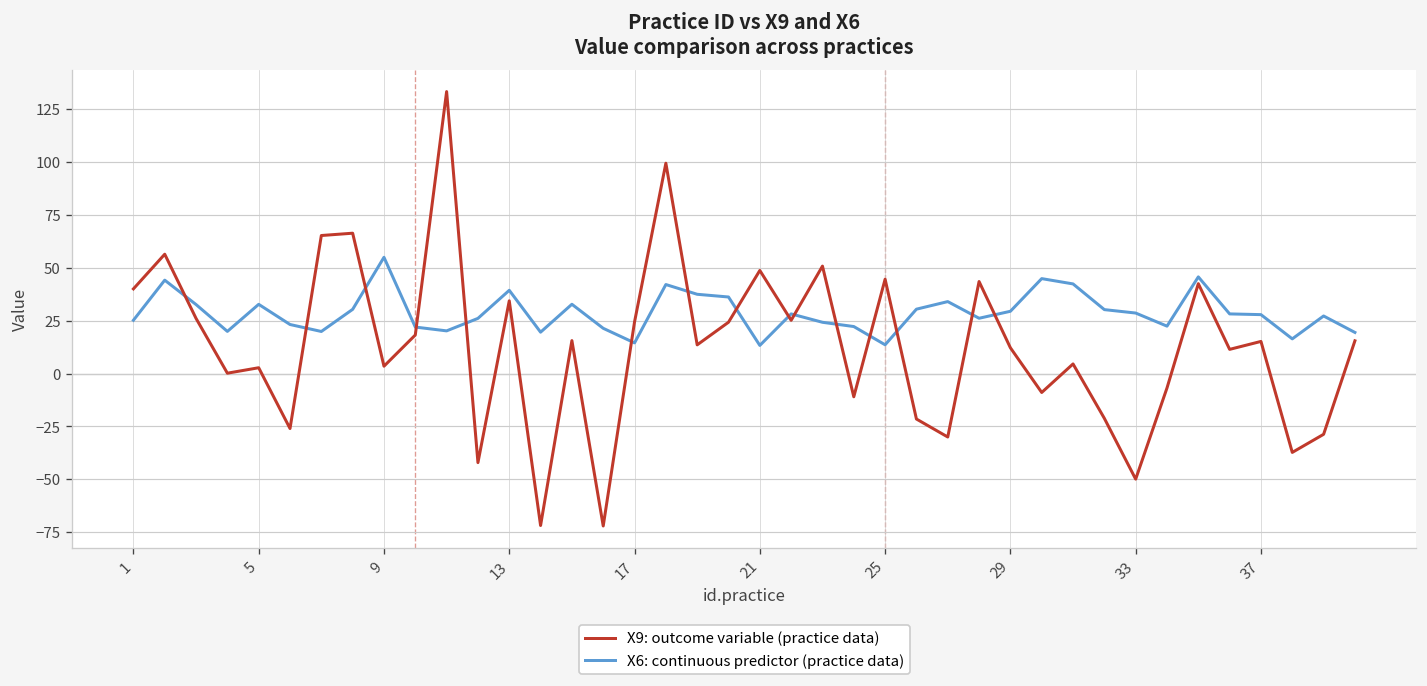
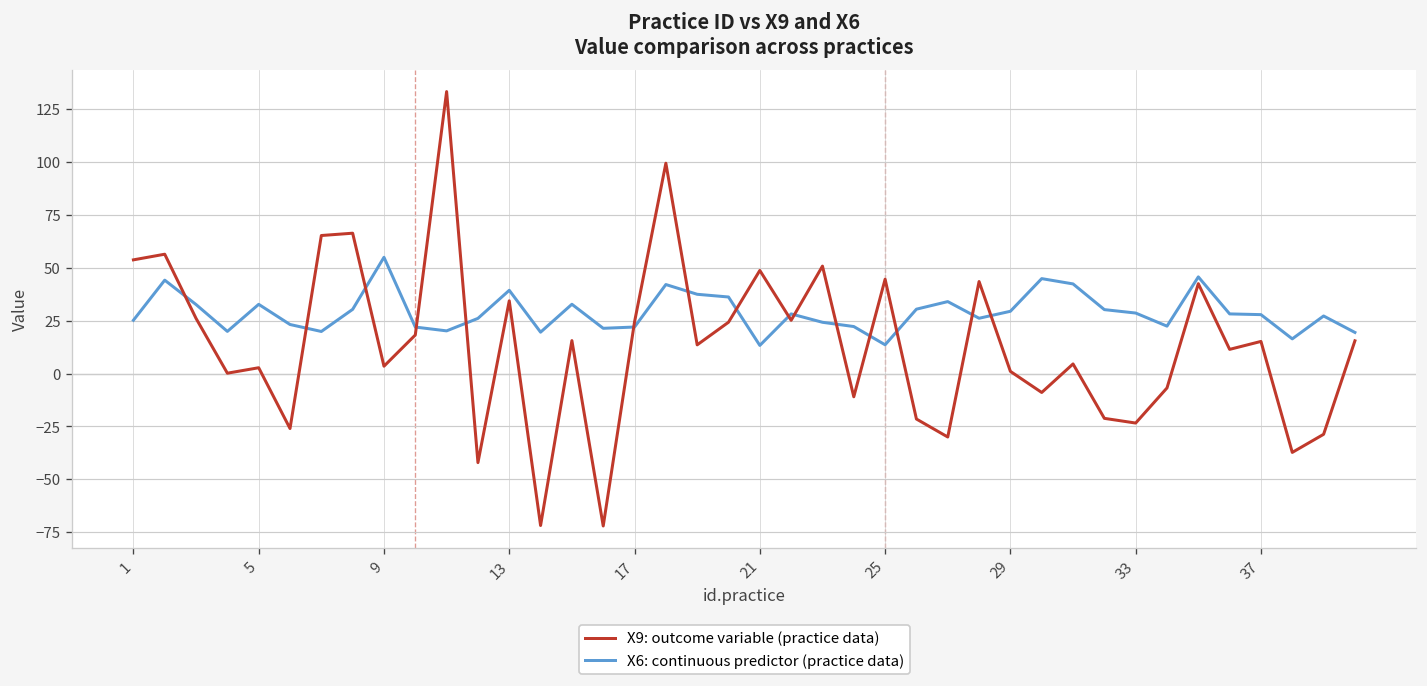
X9: outcome variable (practice data), 1: 40 -> 54
X6: continuous predictor (practice data), 17: 15 -> 22
X9: outcome variable (practice data), 29: 12 -> 1
X9: outcome variable (practice data), 33: -50 -> -23
